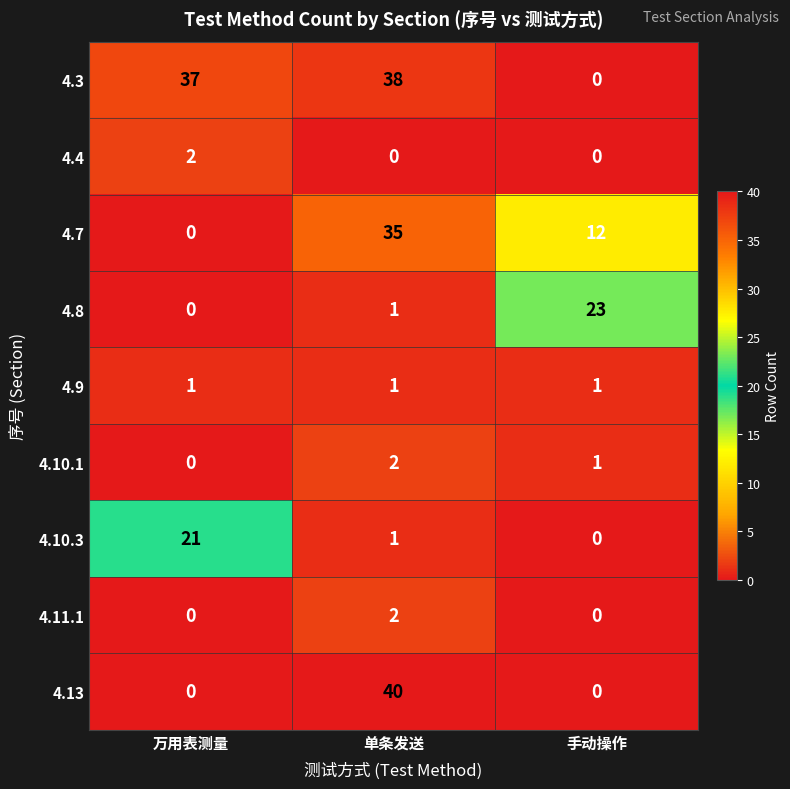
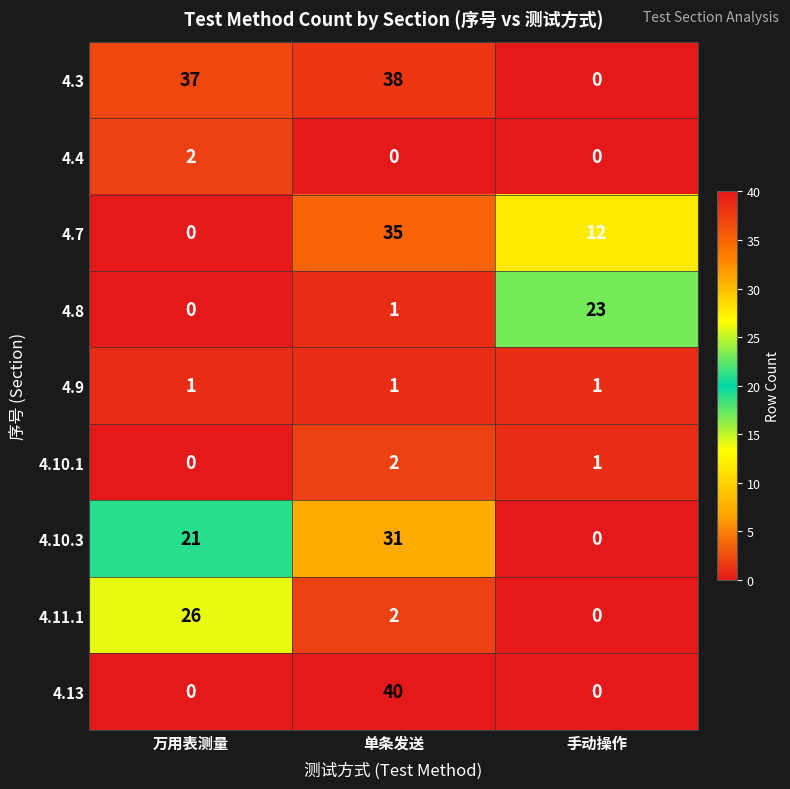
4.10.3, 单条发送: 1 -> 31
4.11.1, 万用表测量: 0 -> 26
